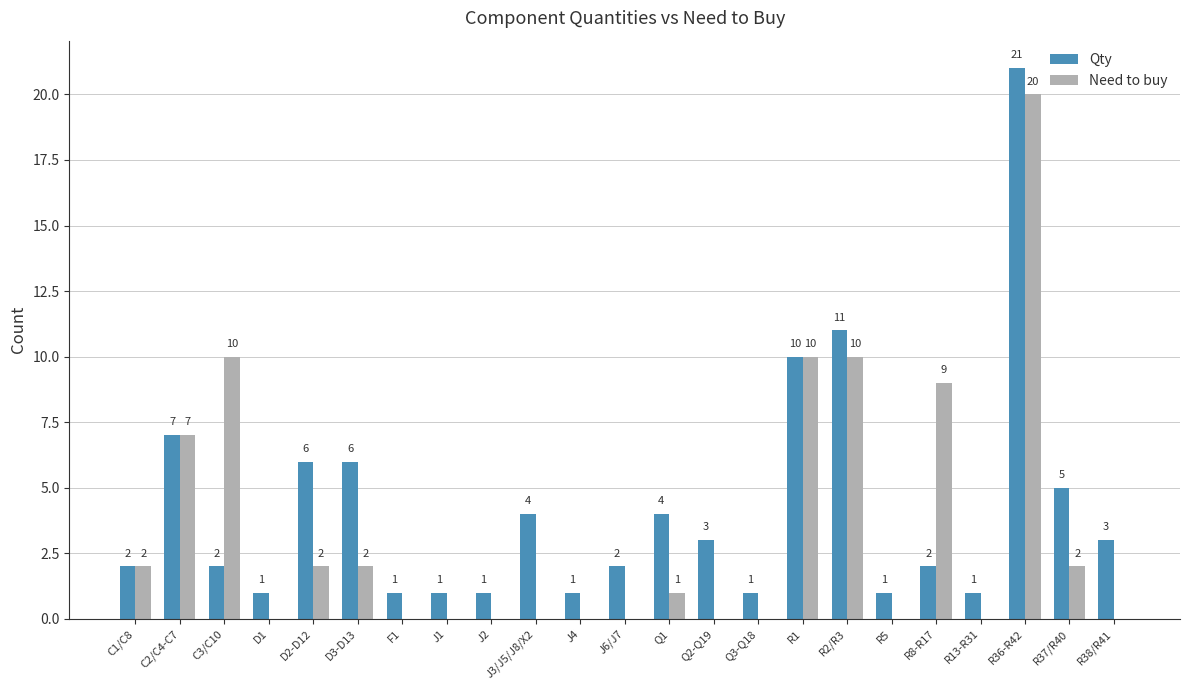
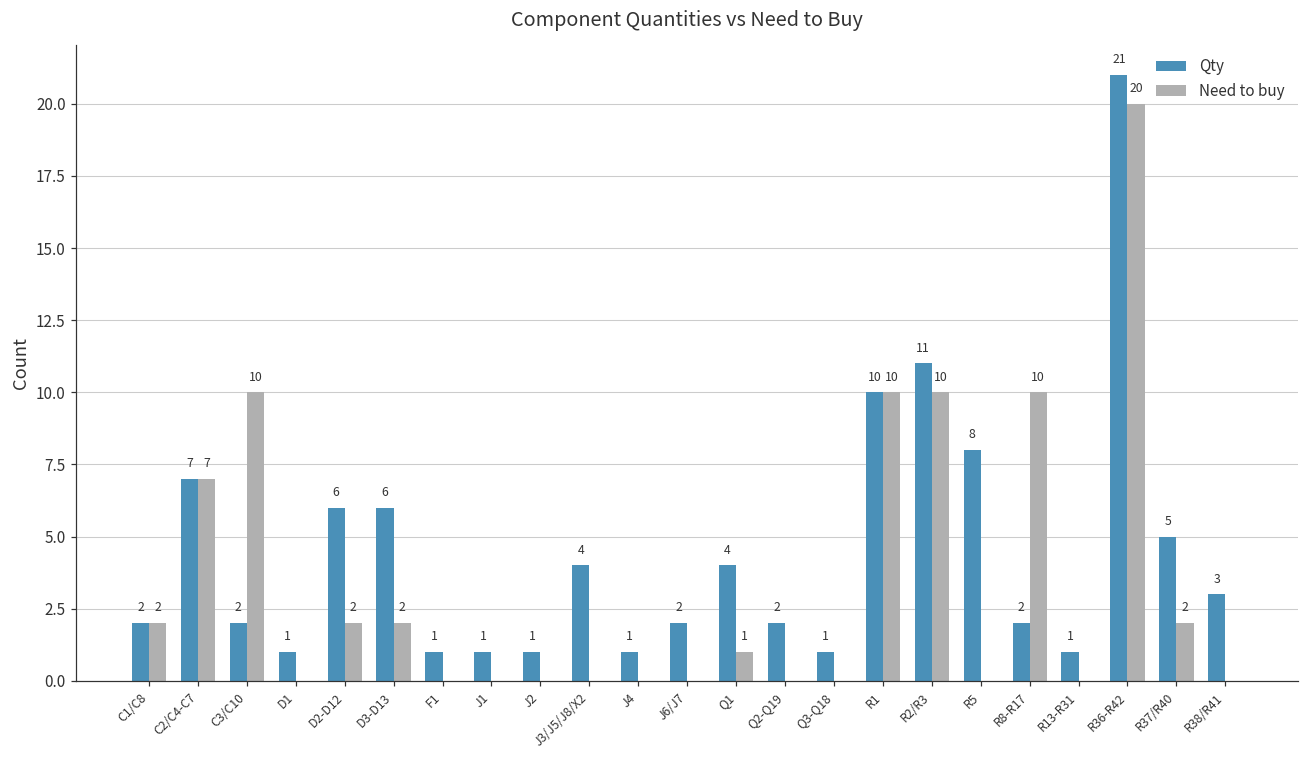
Qty, Q2-Q19: 3 -> 2
Qty, R5: 1 -> 8
Need to buy, R8-R17: 9 -> 10
